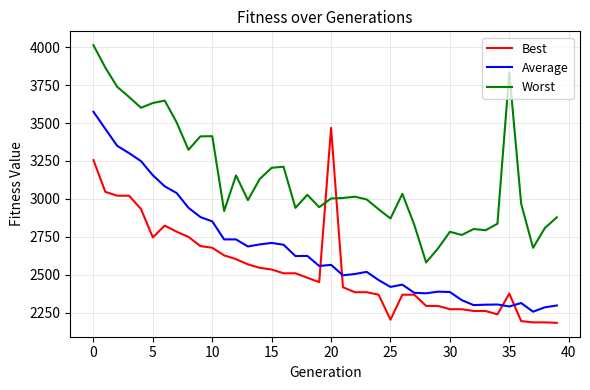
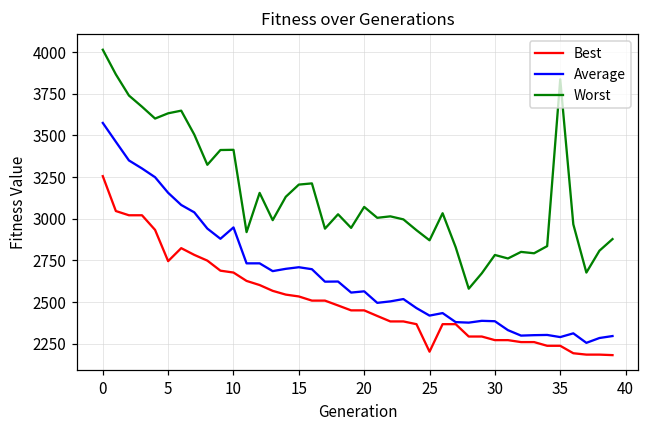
Average, 10: 2850 -> 2950
Best, 20: 3470 -> 2450
Worst, 20: 3000 -> 3070
Best, 35: 2370 -> 2240
